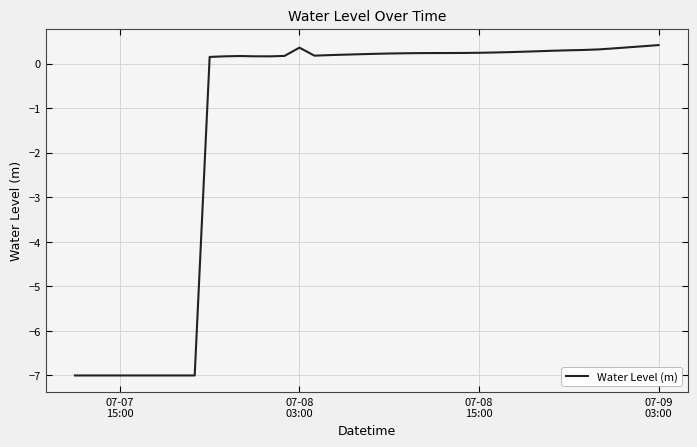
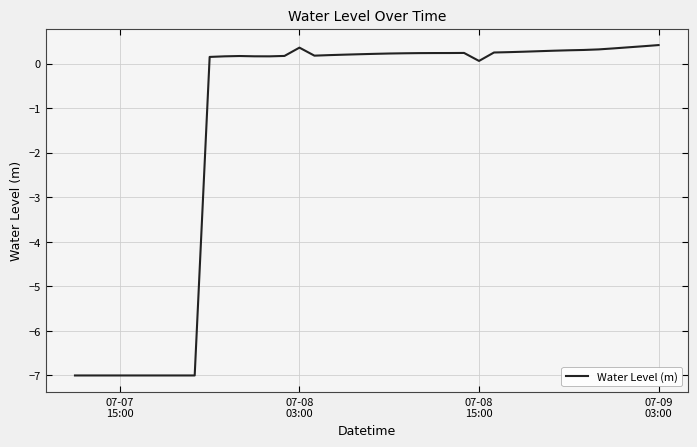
07-08 15:00: 0.2 -> 0.1
